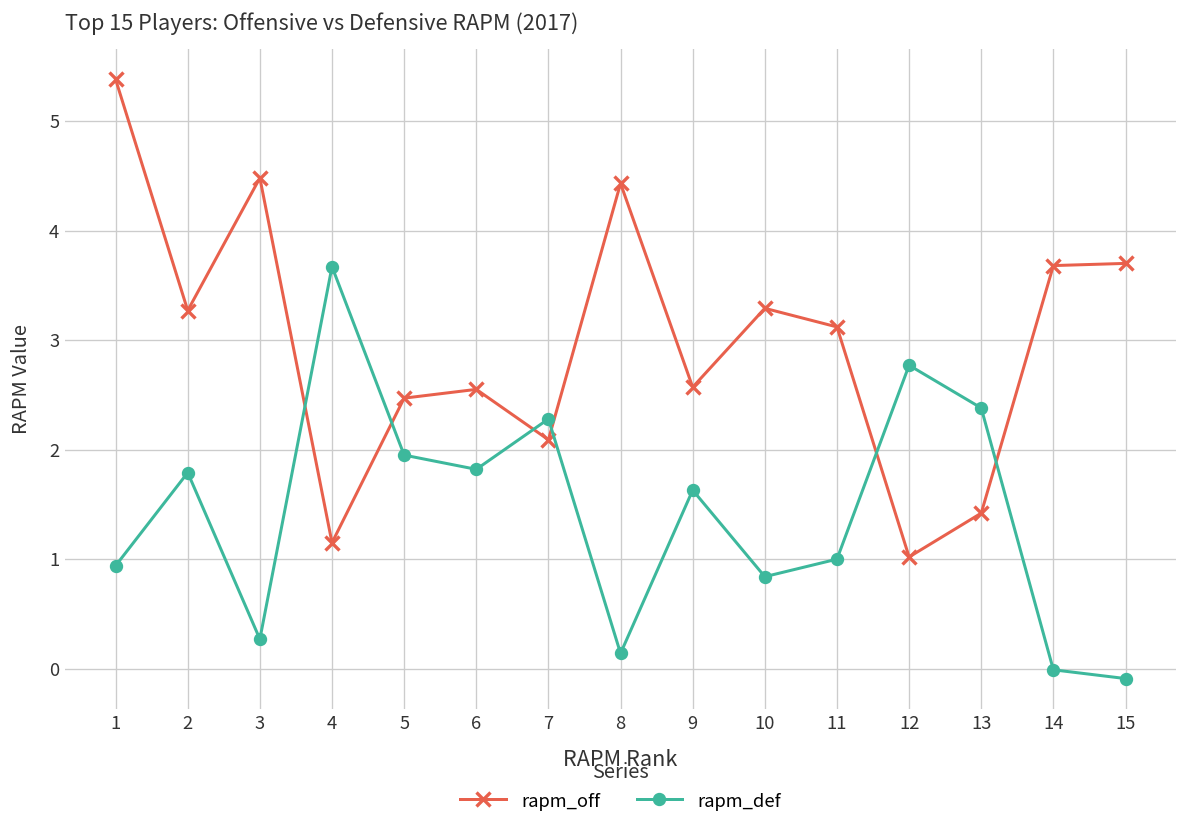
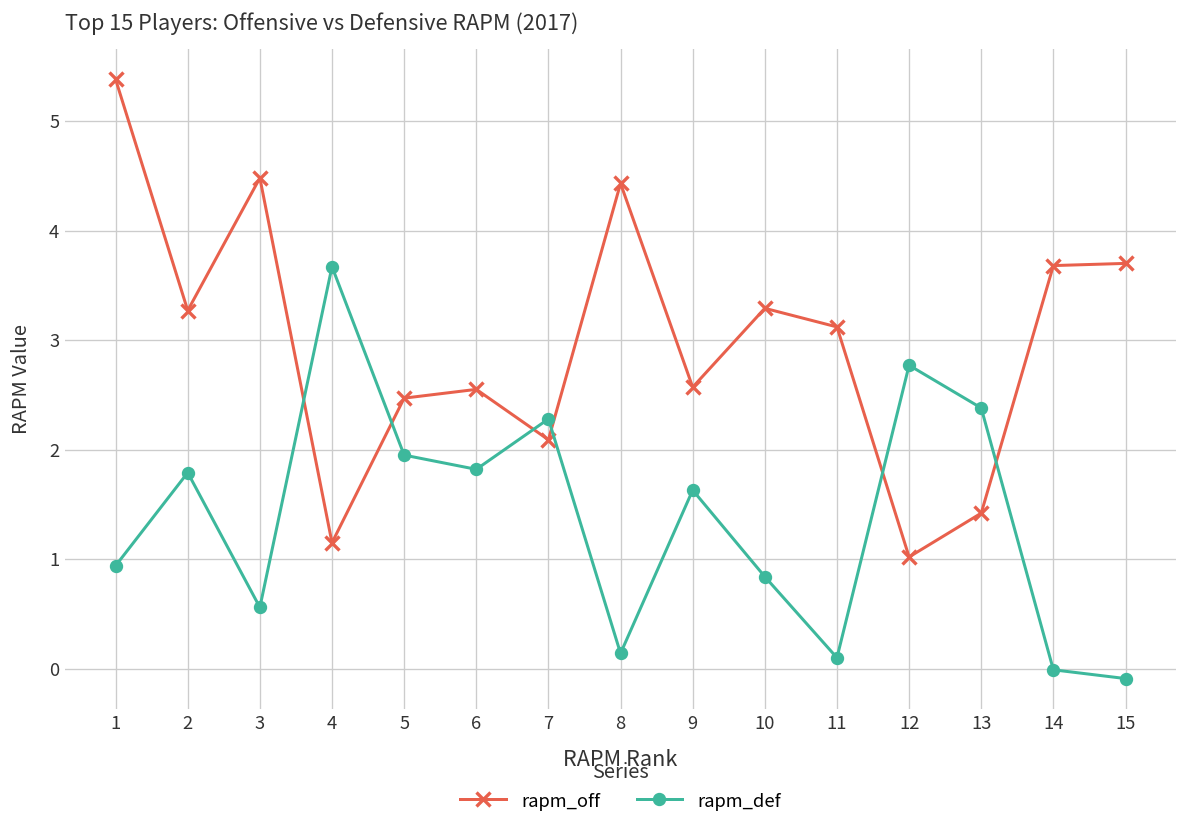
rapm_def, 3: 0.3 -> 0.6
rapm_def, 11: 1.0 -> 0.1
